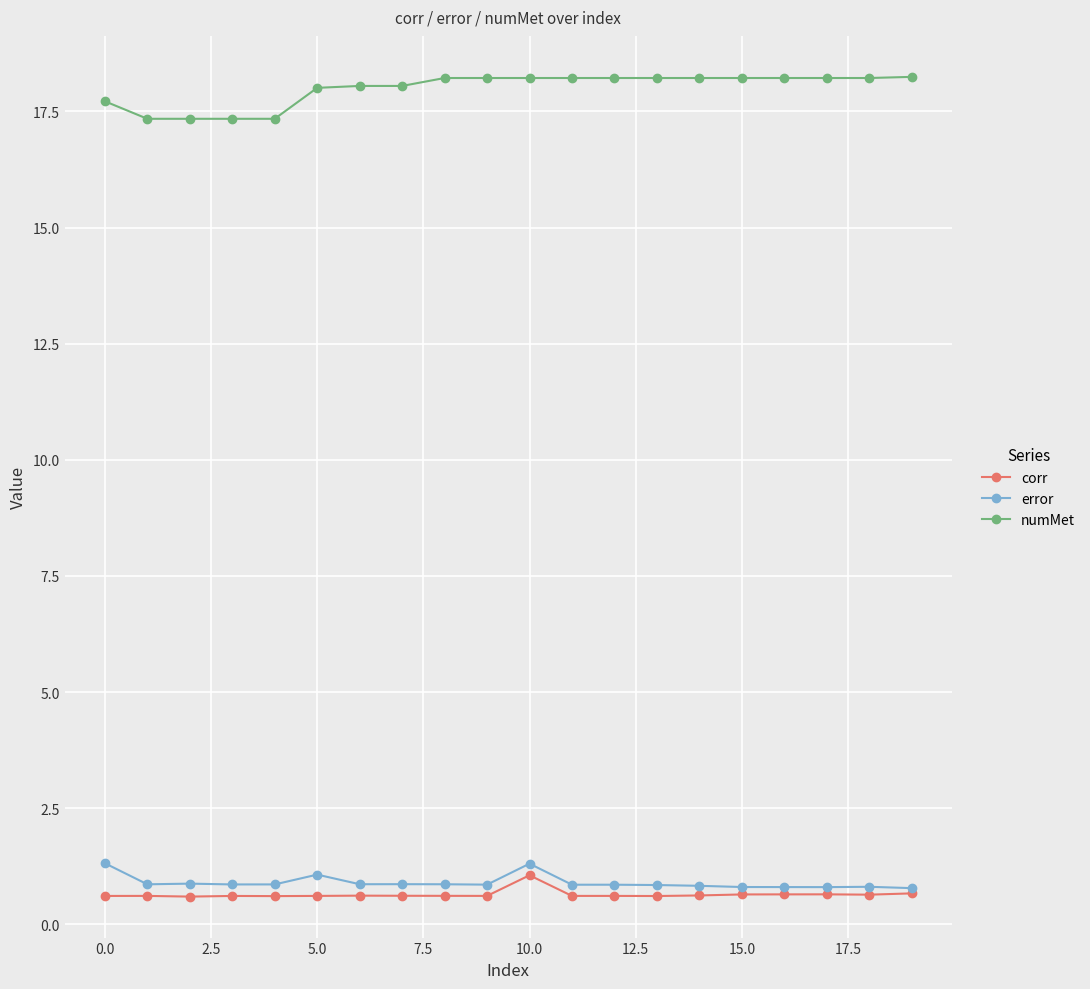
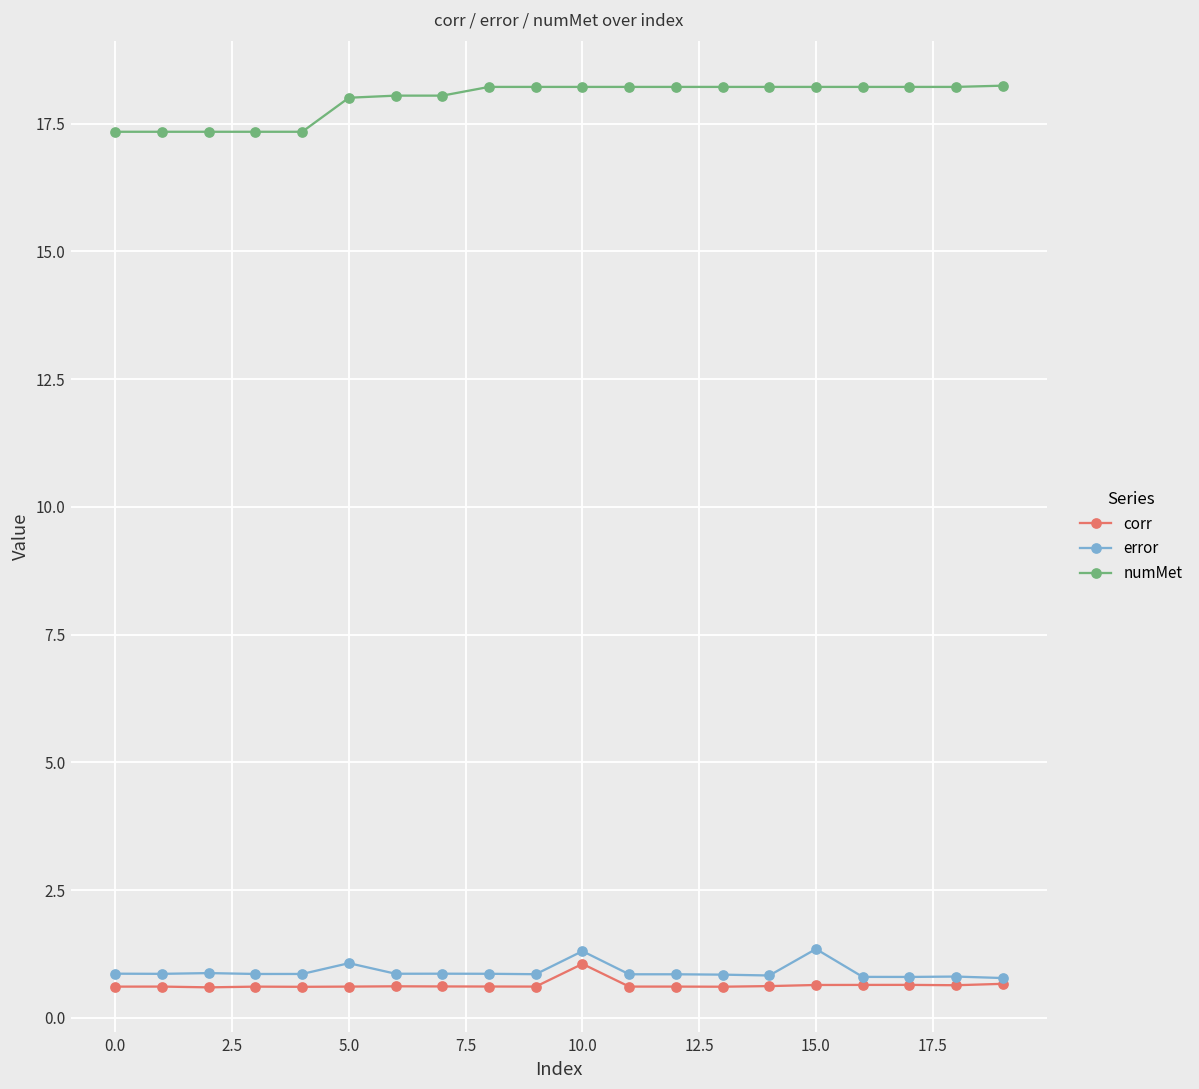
error, 0.0: 1.3 -> 0.9
numMet, 0.0: 17.7 -> 17.3
error, 15.0: 0.8 -> 1.3
